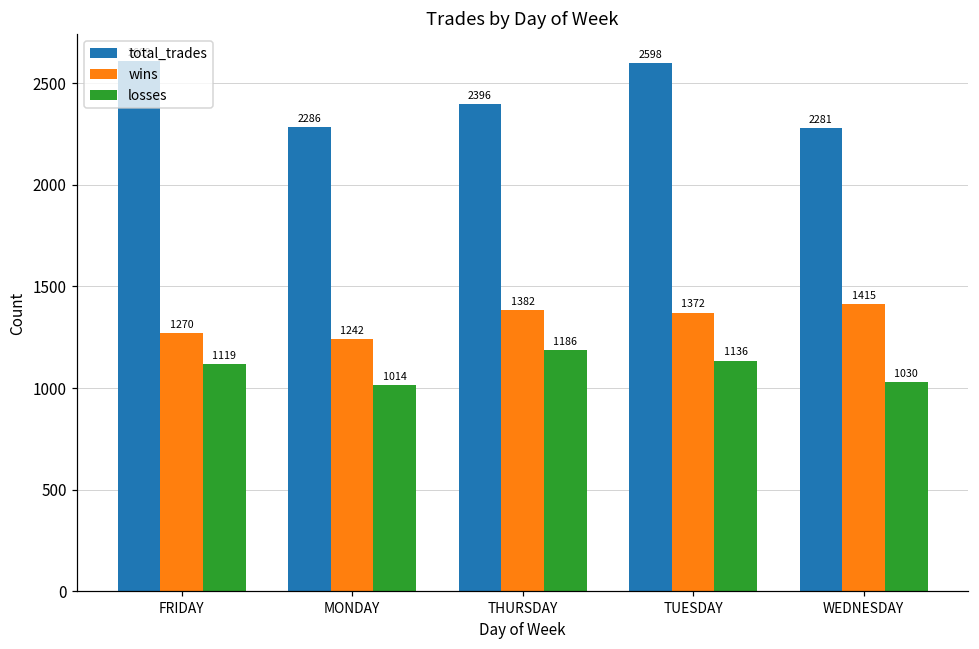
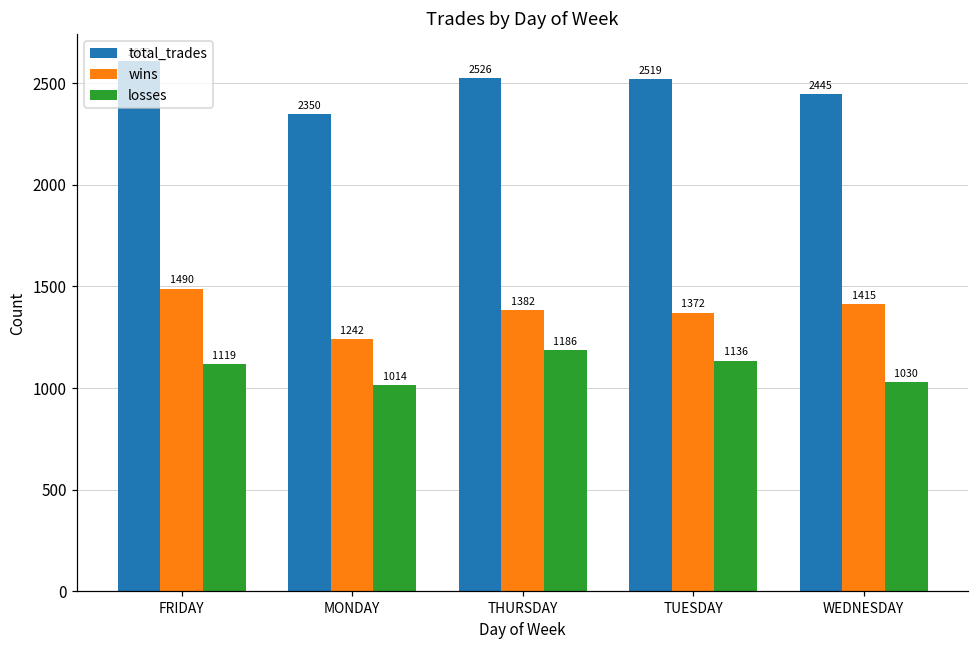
wins, FRIDAY: 1270 -> 1490
total_trades, MONDAY: 2286 -> 2350
total_trades, THURSDAY: 2396 -> 2526
total_trades, TUESDAY: 2598 -> 2519
total_trades, WEDNESDAY: 2281 -> 2445
